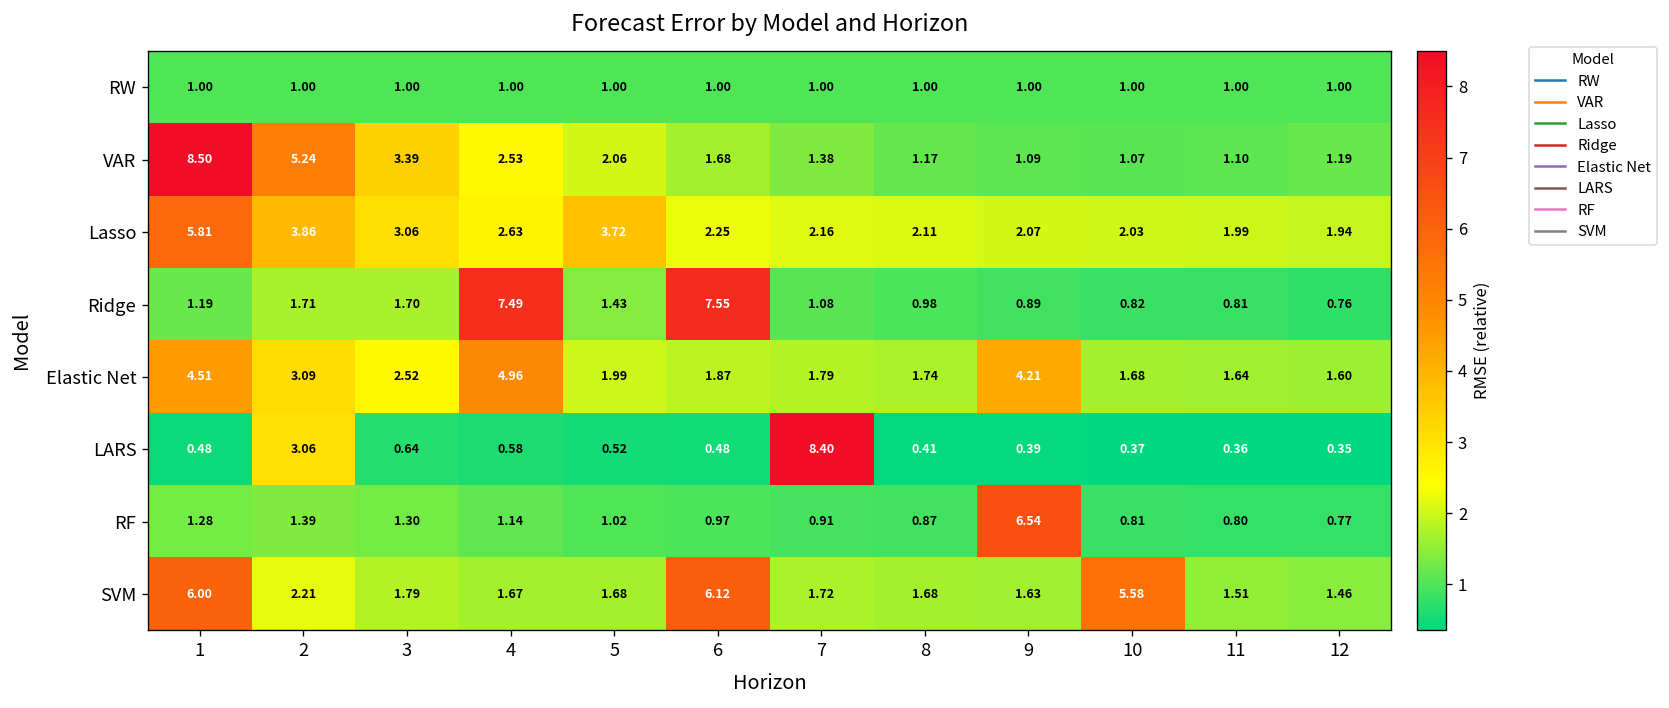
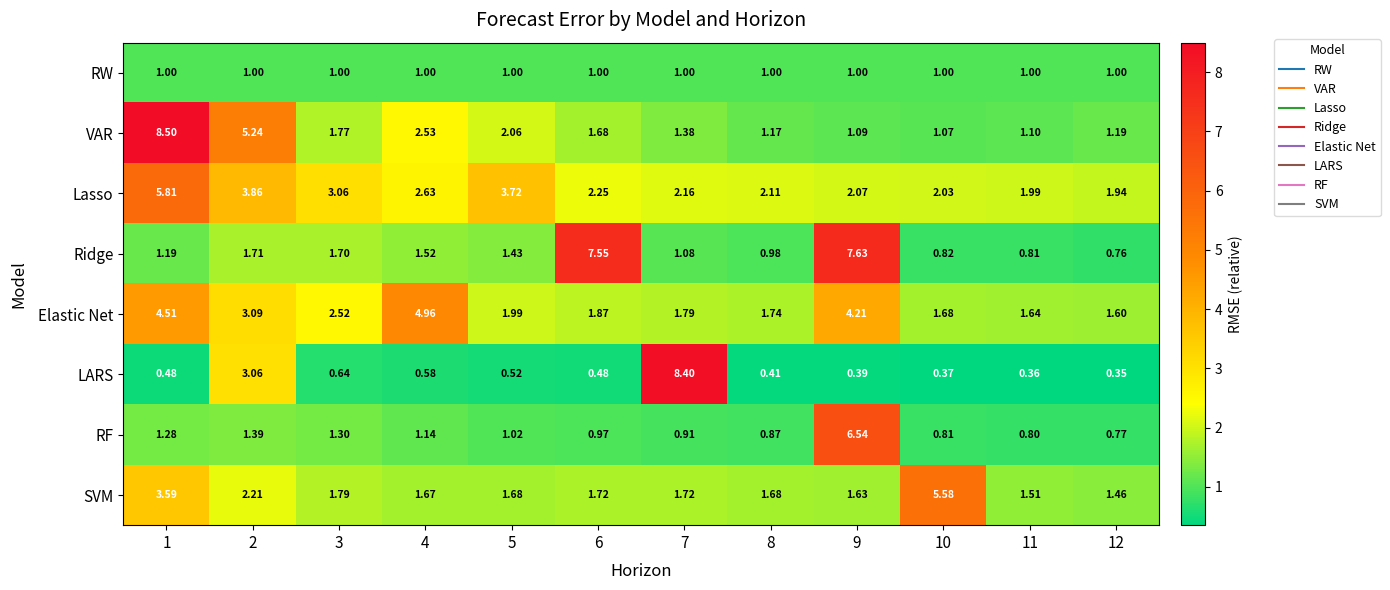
VAR, 3: 3.39 -> 1.77
Ridge, 4: 7.49 -> 1.52
Ridge, 9: 0.89 -> 7.63
SVM, 1: 6.00 -> 3.59
SVM, 6: 6.12 -> 1.72
